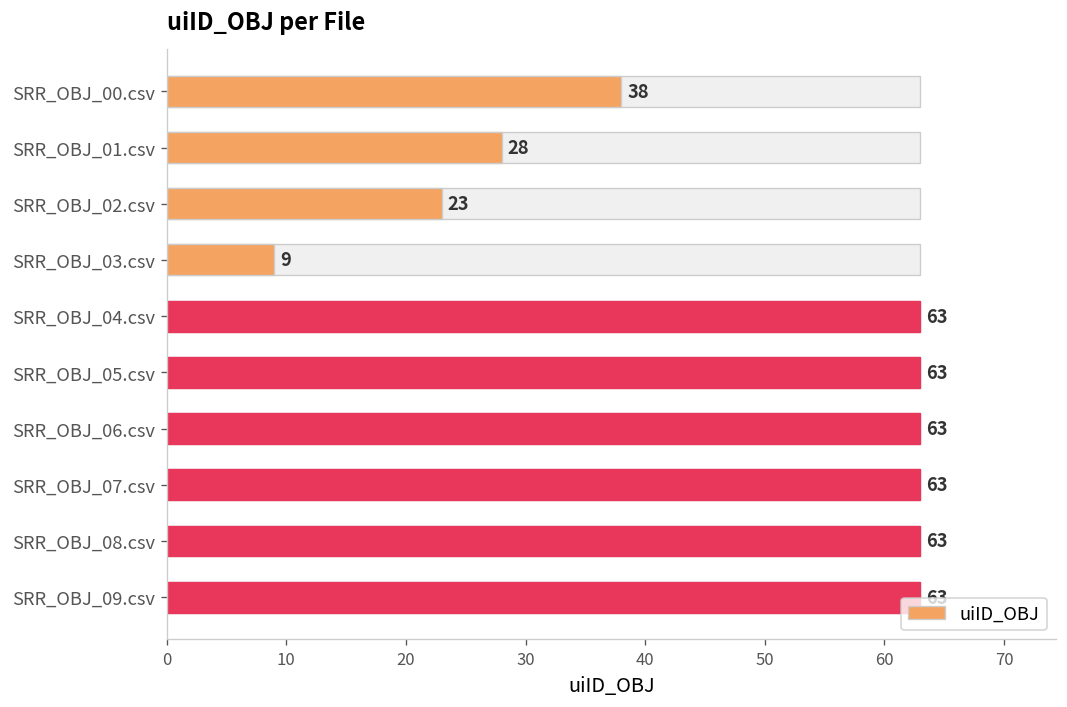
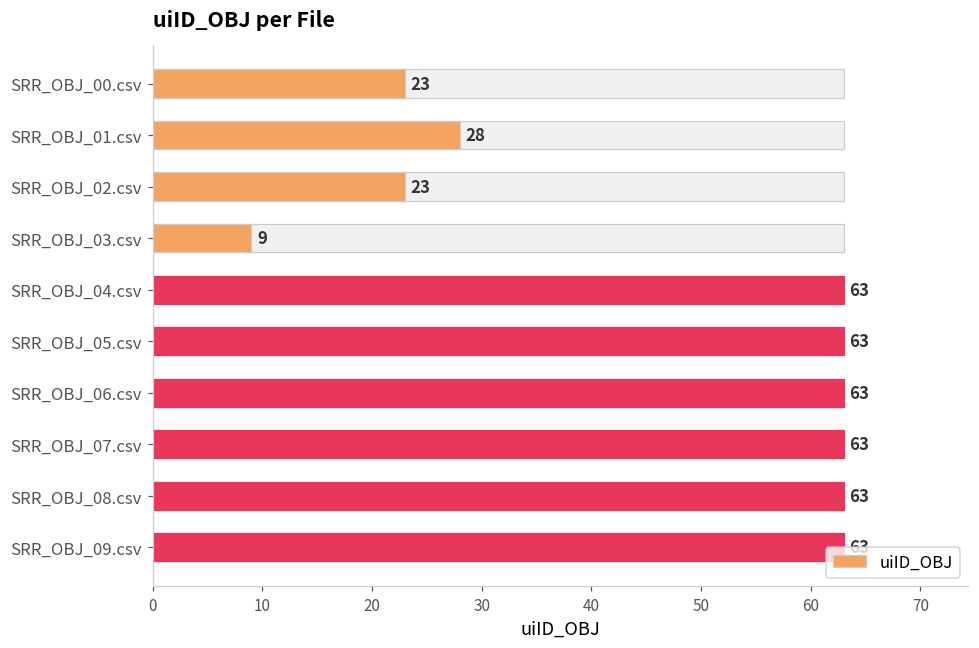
uiID_OBJ, SRR_OBJ_00.csv: 38 -> 23
